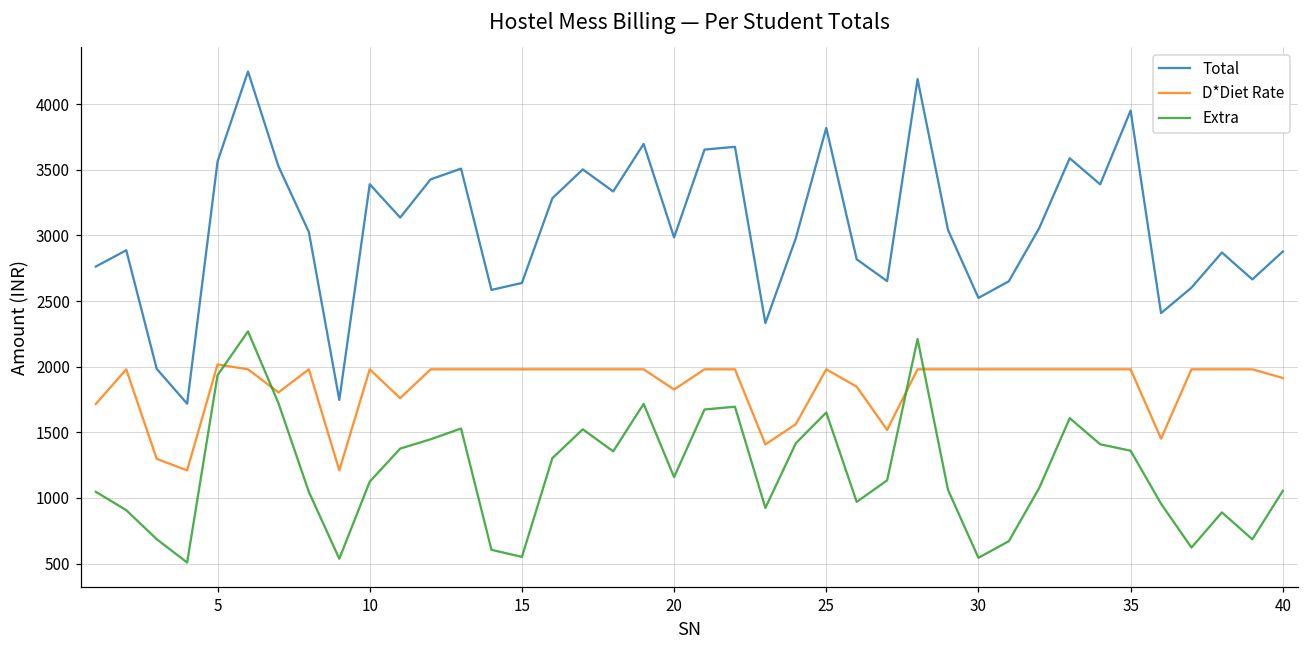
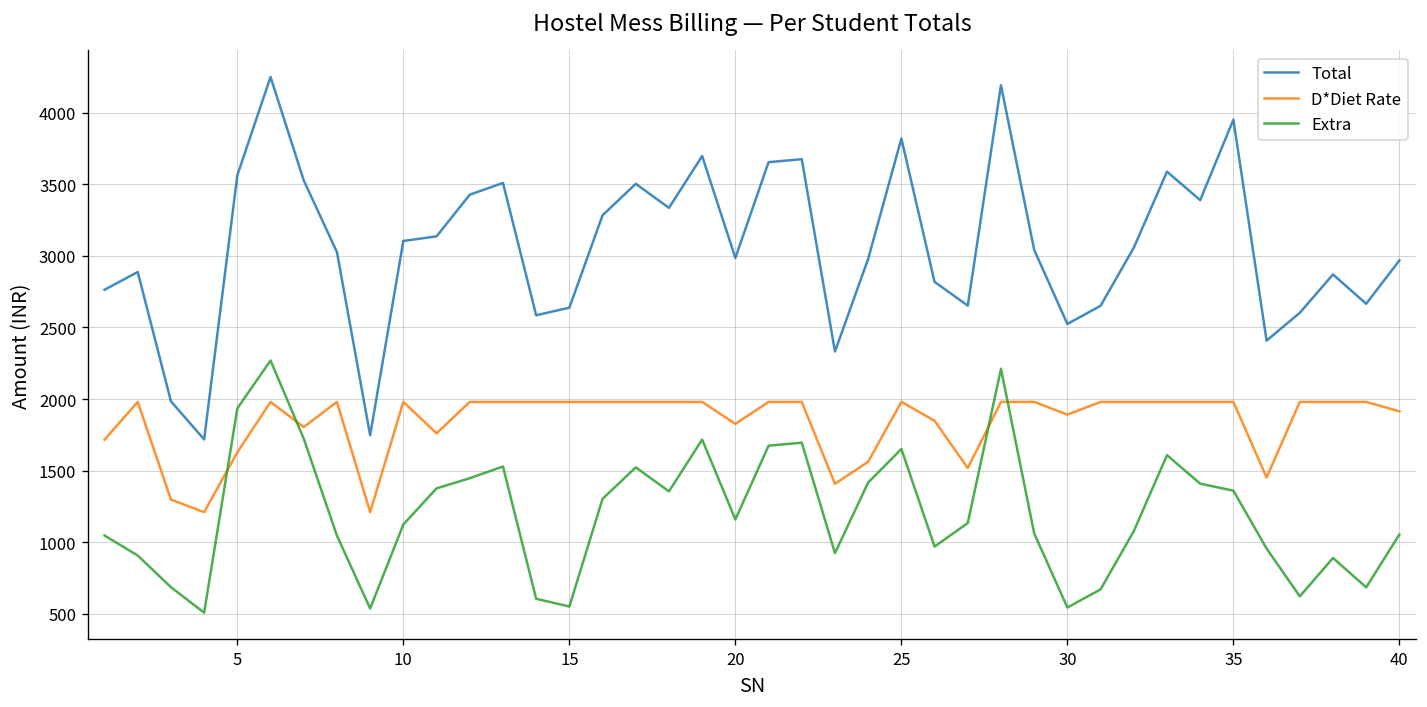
D*Diet Rate, 5: 2020 -> 1630
Total, 10: 3390 -> 3100
D*Diet Rate, 30: 1980 -> 1890
Total, 40: 2880 -> 2970
